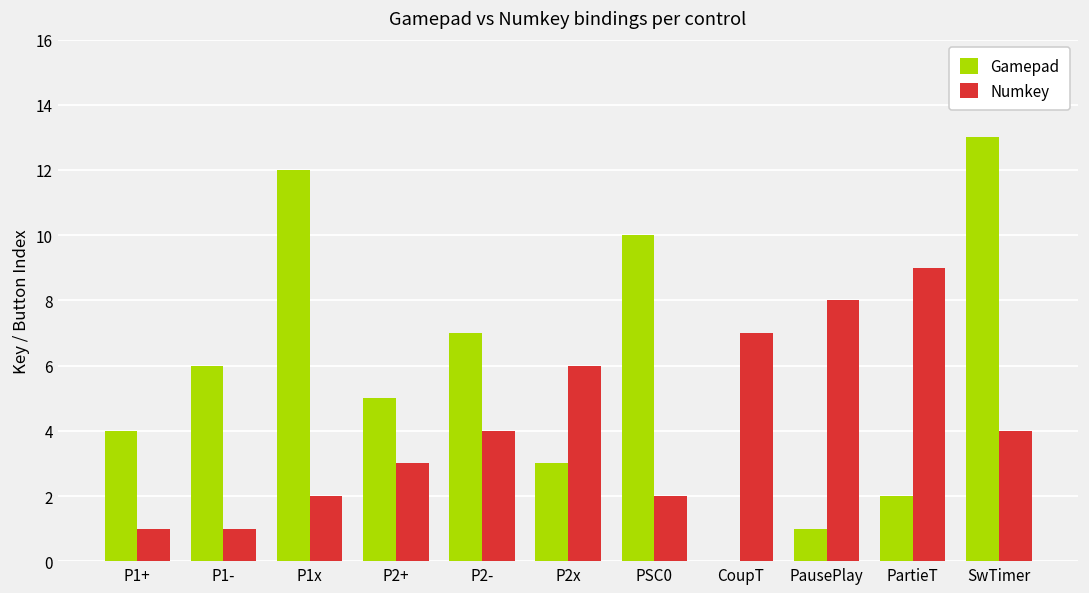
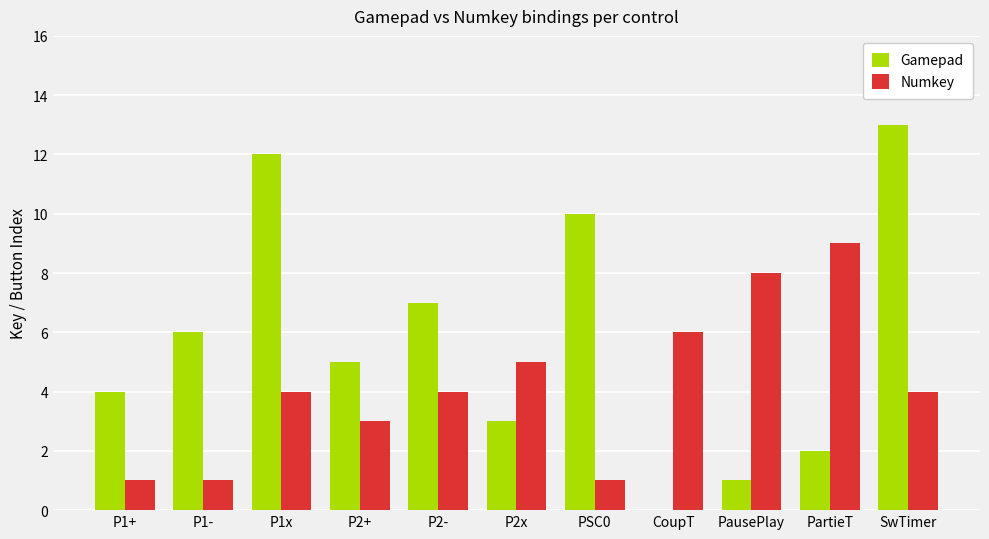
Numkey, P1x: 2 -> 4
Numkey, P2x: 6 -> 5
Numkey, PSC0: 2 -> 1
Numkey, CoupT: 7 -> 6
